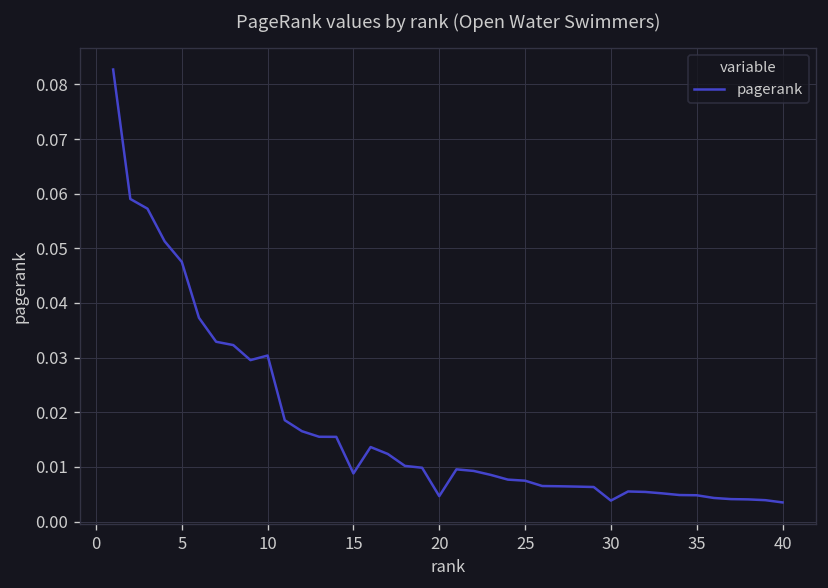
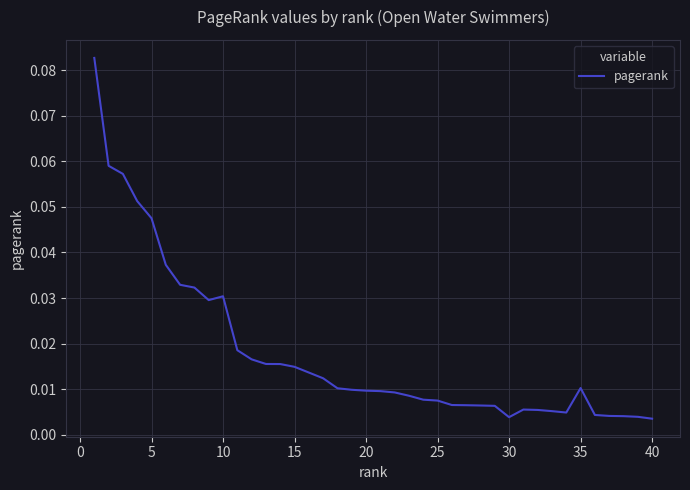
15: 0.009 -> 0.015
20: 0.005 -> 0.010
35: 0.005 -> 0.010
